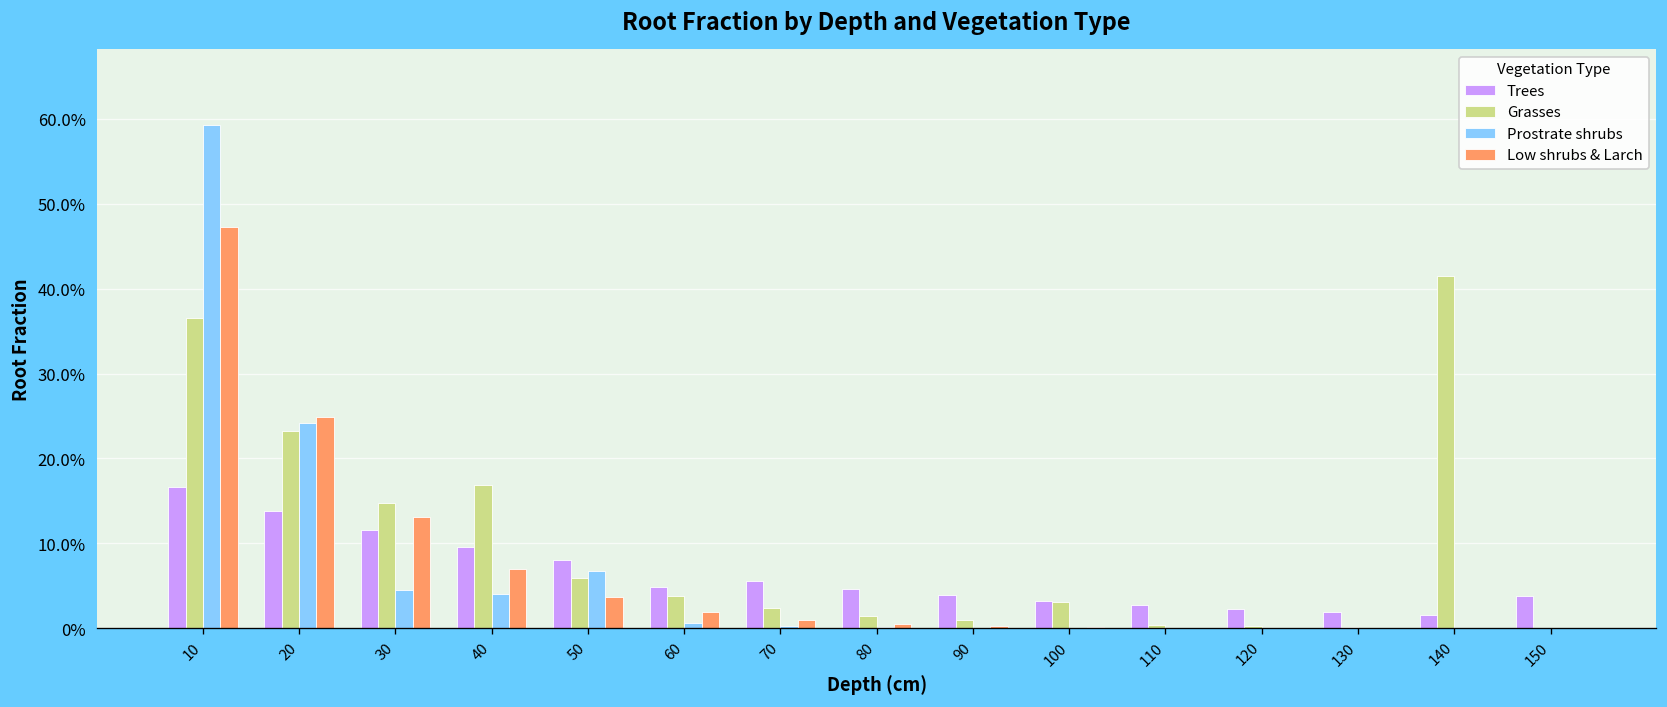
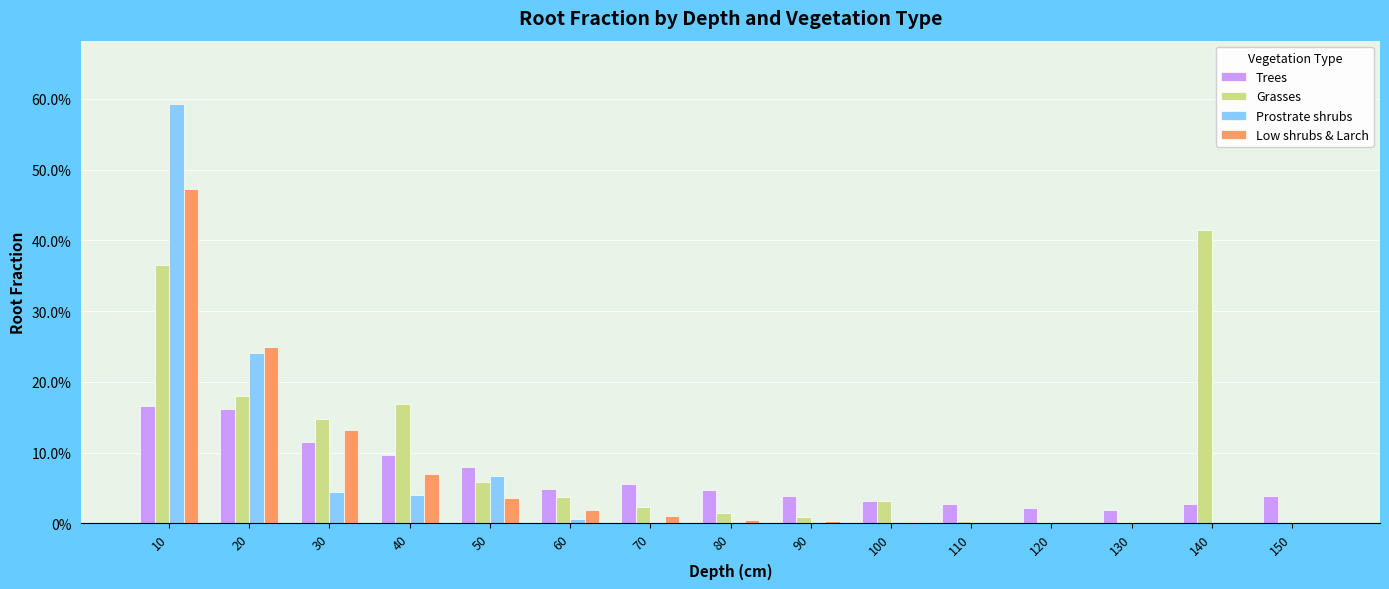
Trees, 20: 14% -> 16%
Grasses, 20: 23% -> 18%
Trees, 140: 2% -> 3%
